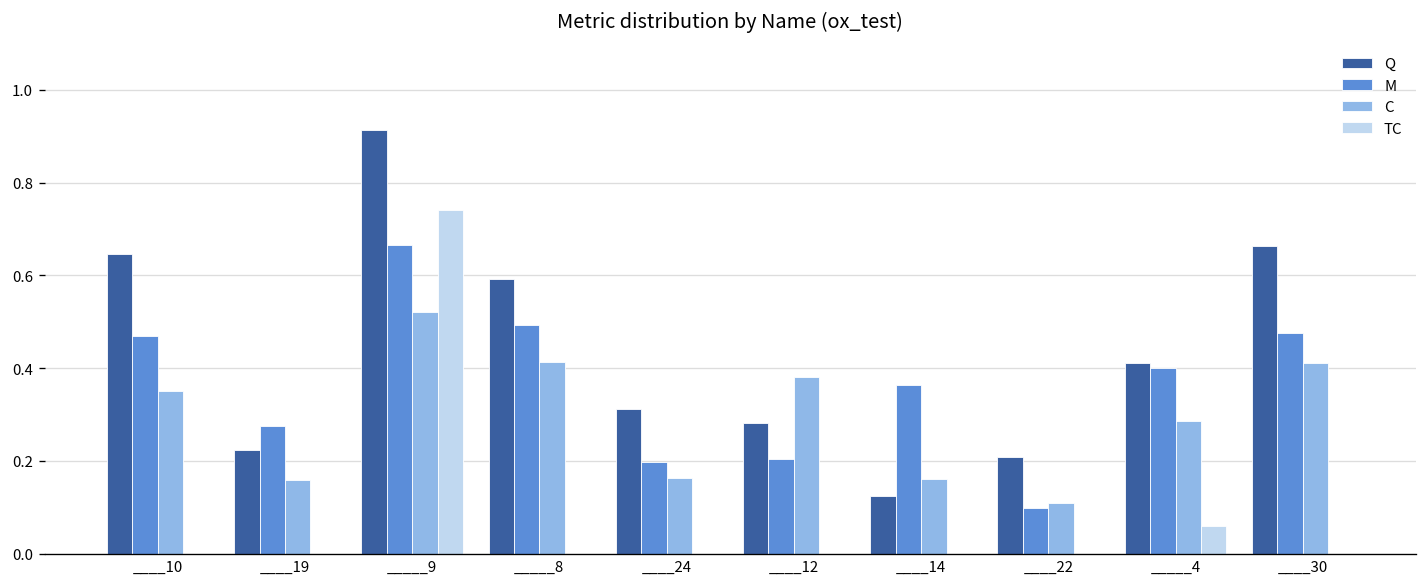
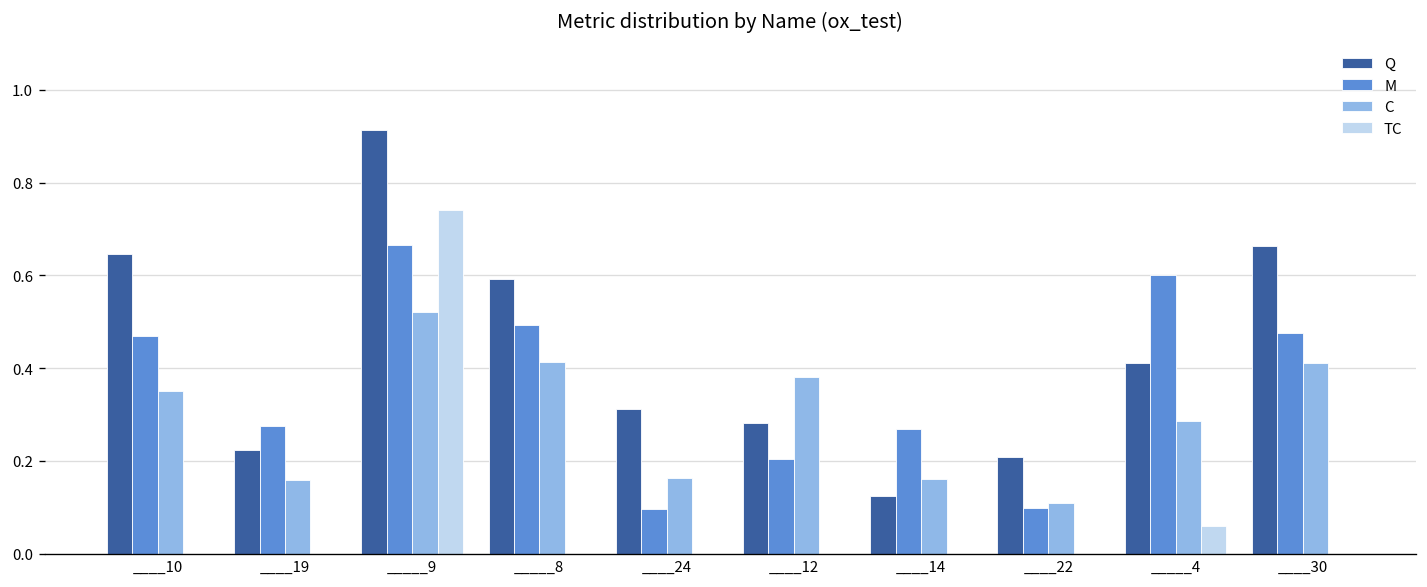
M, ____24: 0.20 -> 0.10
M, ____14: 0.36 -> 0.27
M, _____4: 0.4 -> 0.6
